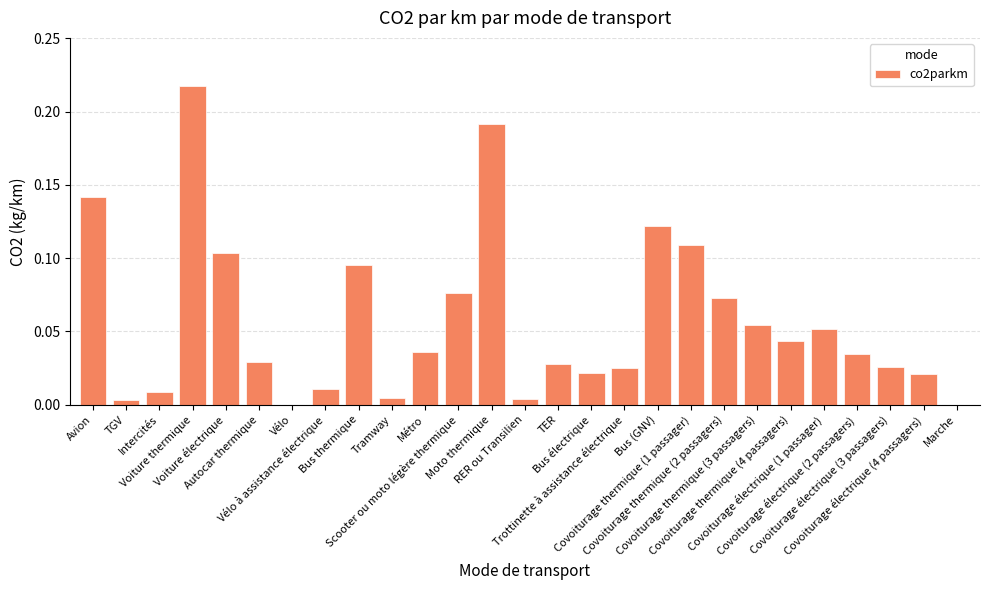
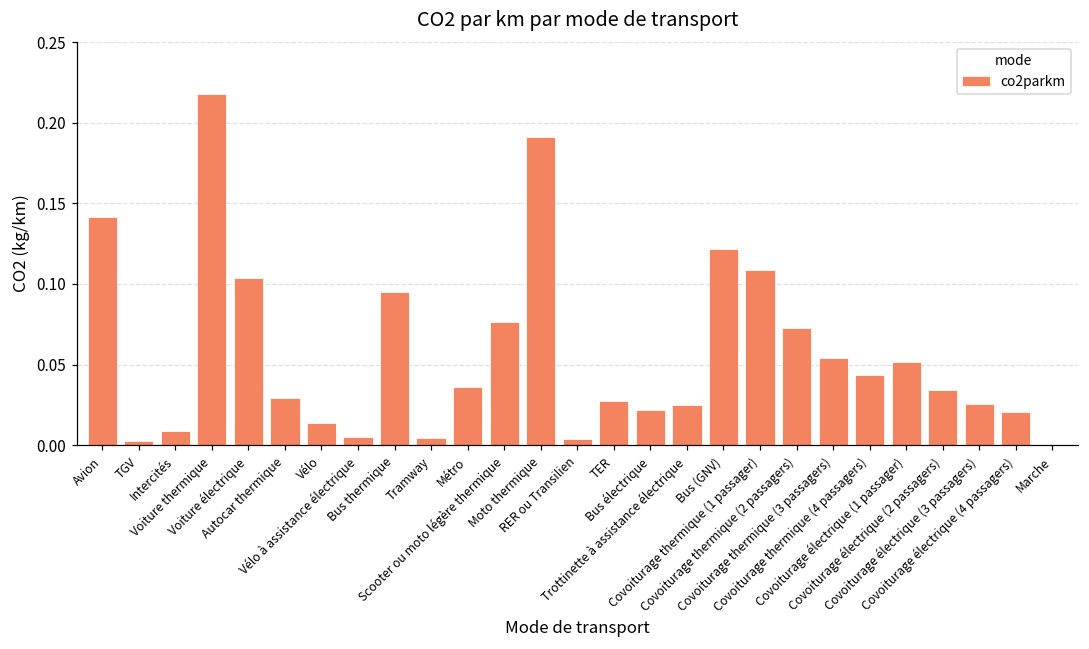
Vélo: 0.000 -> 0.014
Vélo à assistance électrique: 0.011 -> 0.005
